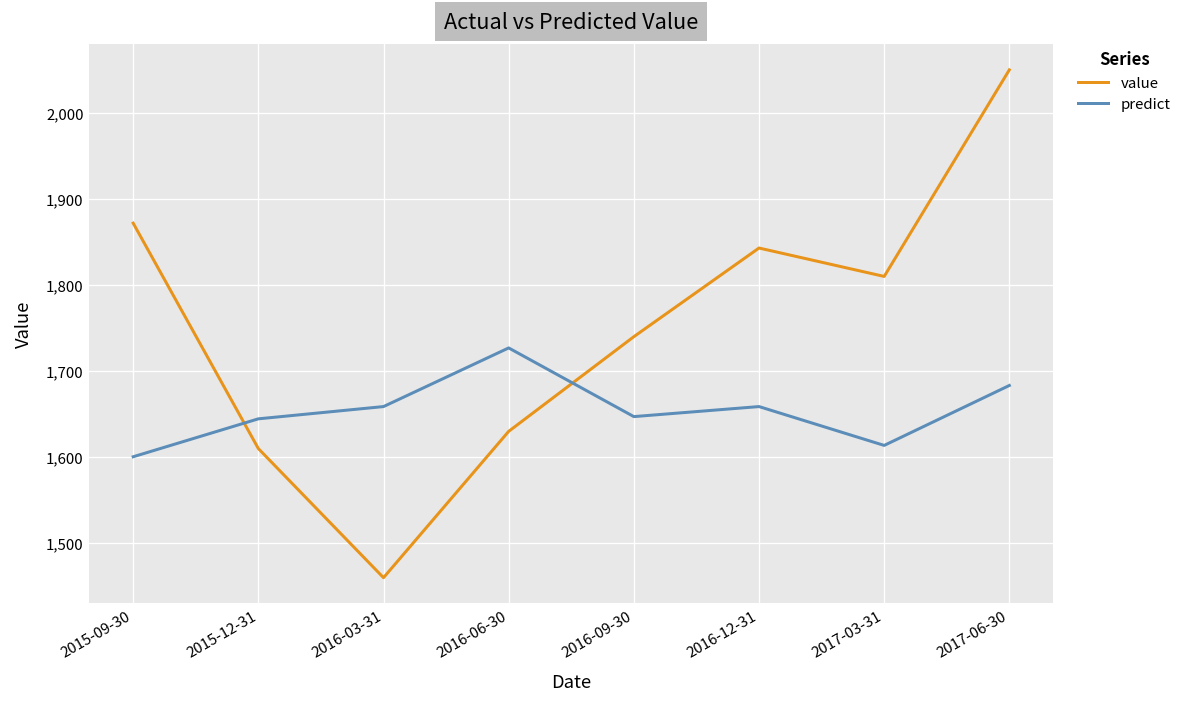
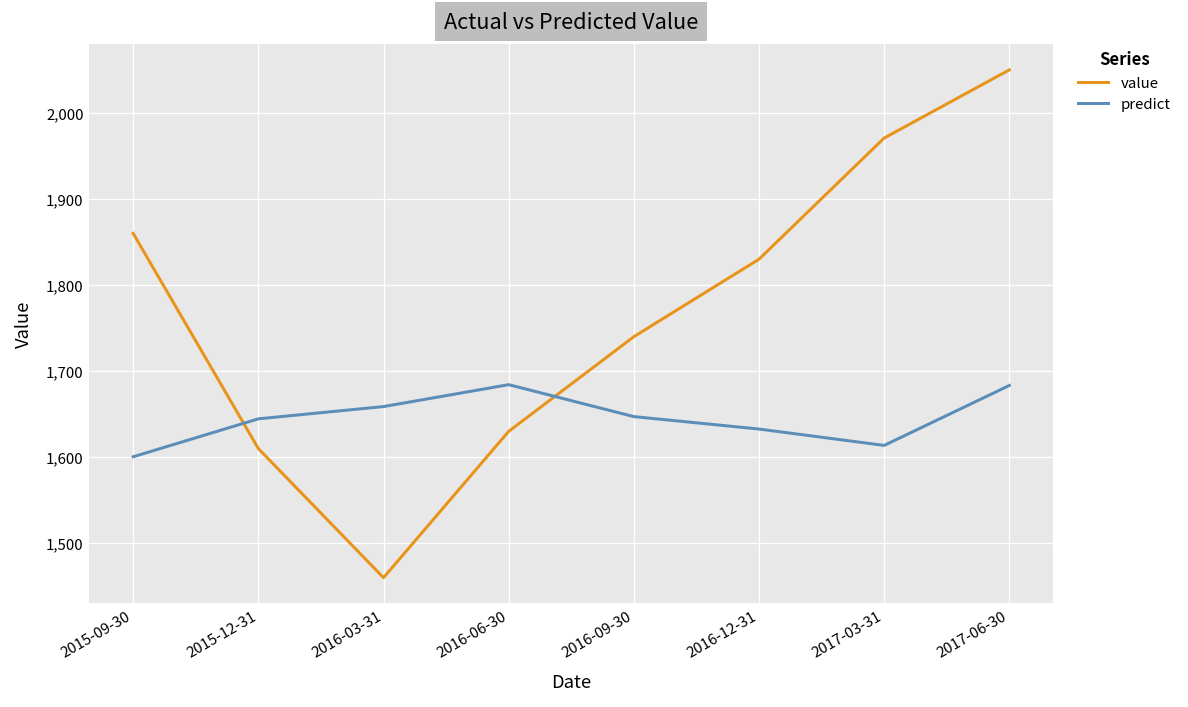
value, 2015-09-30: 1,870 -> 1,860
predict, 2016-06-30: 1,730 -> 1,680
value, 2016-12-31: 1,840 -> 1,830
predict, 2016-12-31: 1,660 -> 1,630
value, 2017-03-31: 1,810 -> 1,970
